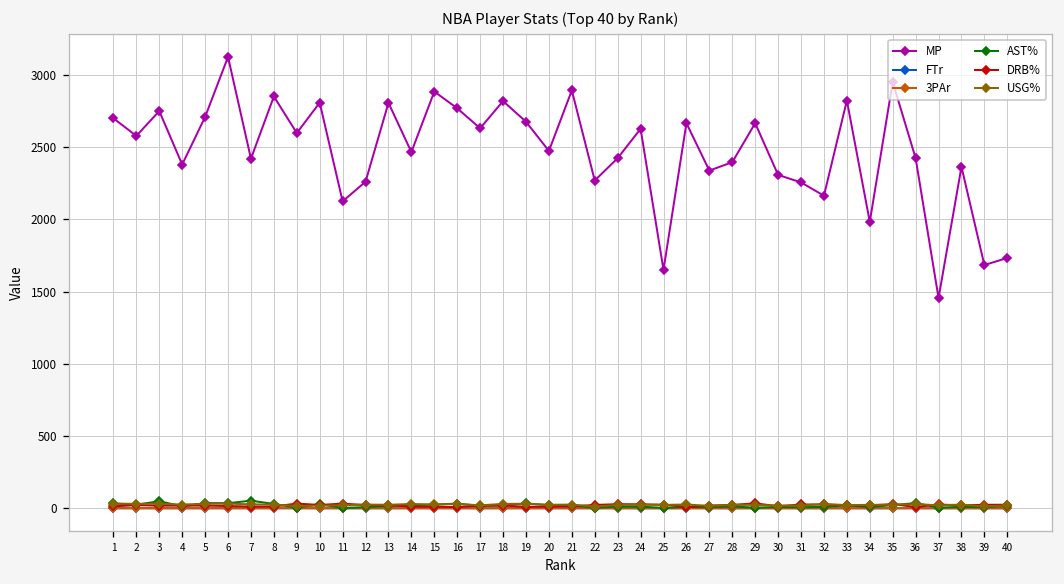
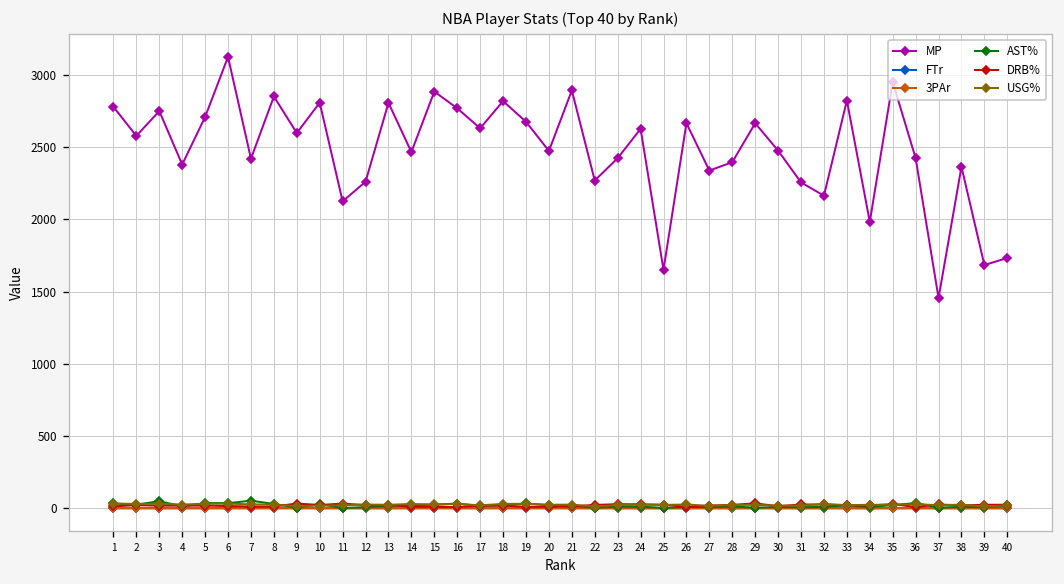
MP, 1: 2700 -> 2780
MP, 30: 2310 -> 2480
